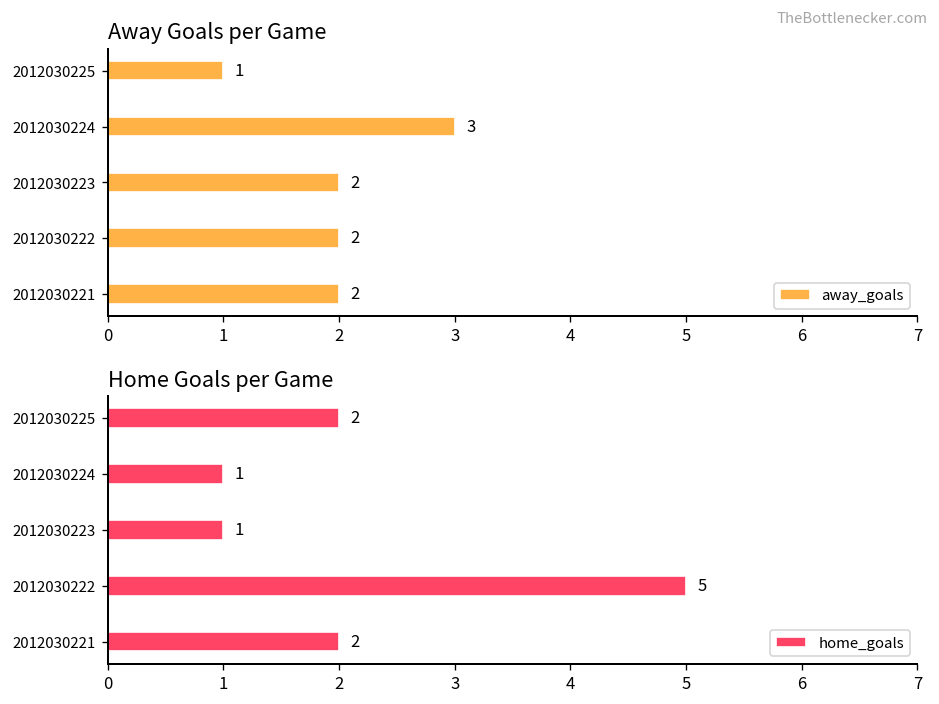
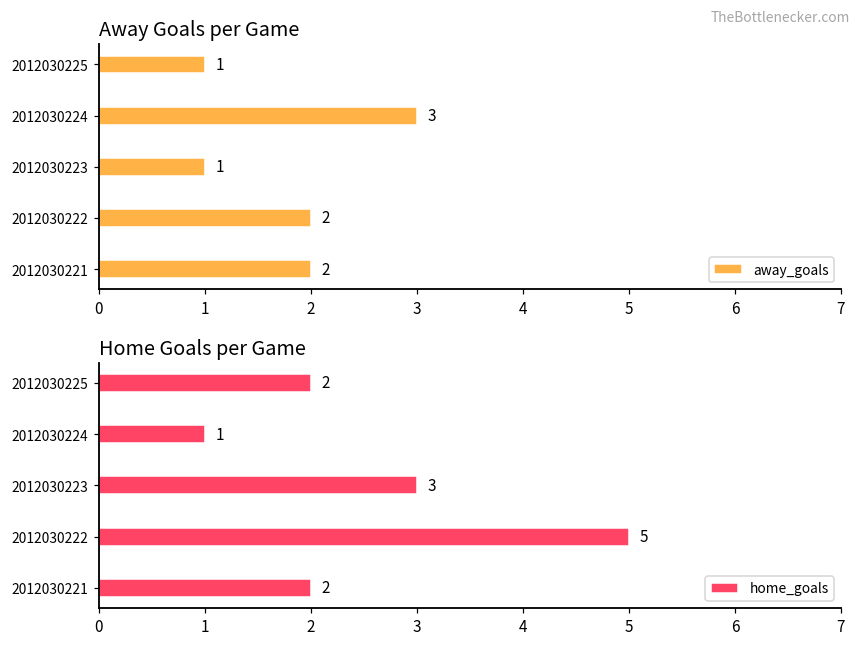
Away Goals per Game, 2012030223: 2 -> 1
Home Goals per Game, 2012030223: 1 -> 3
